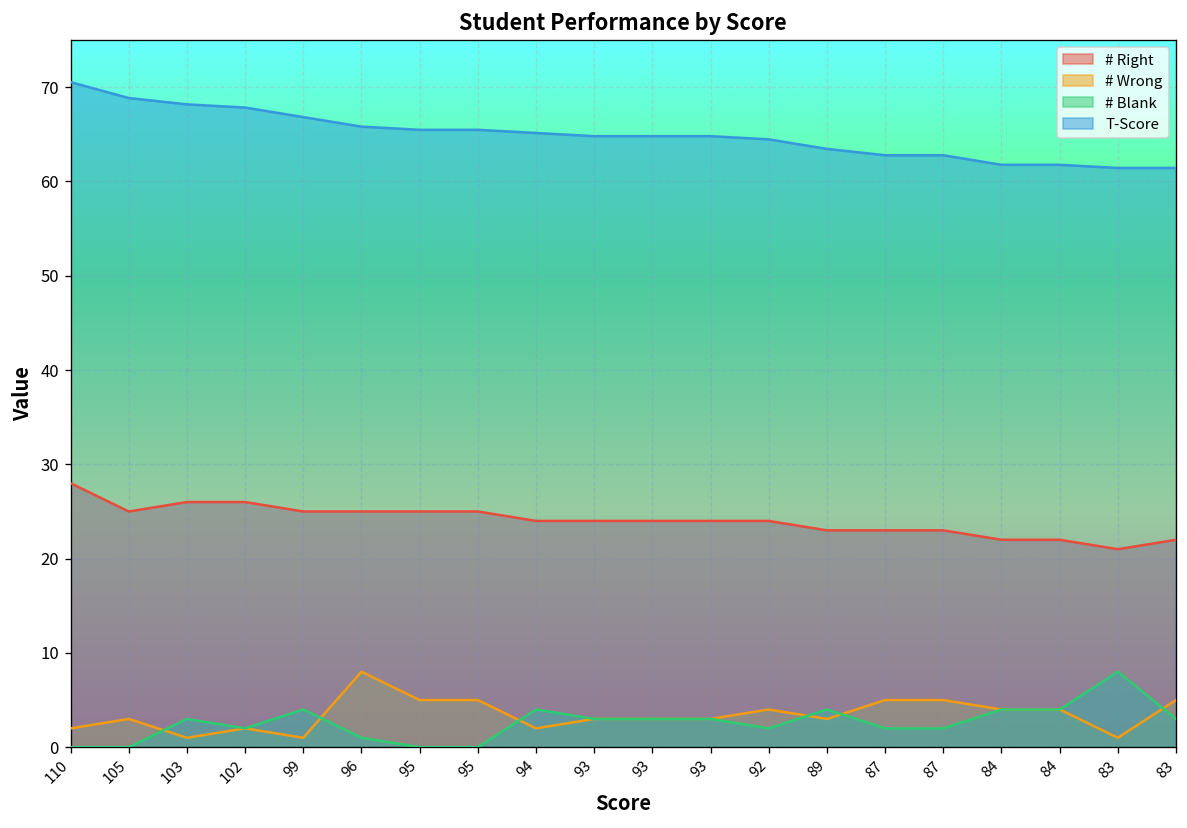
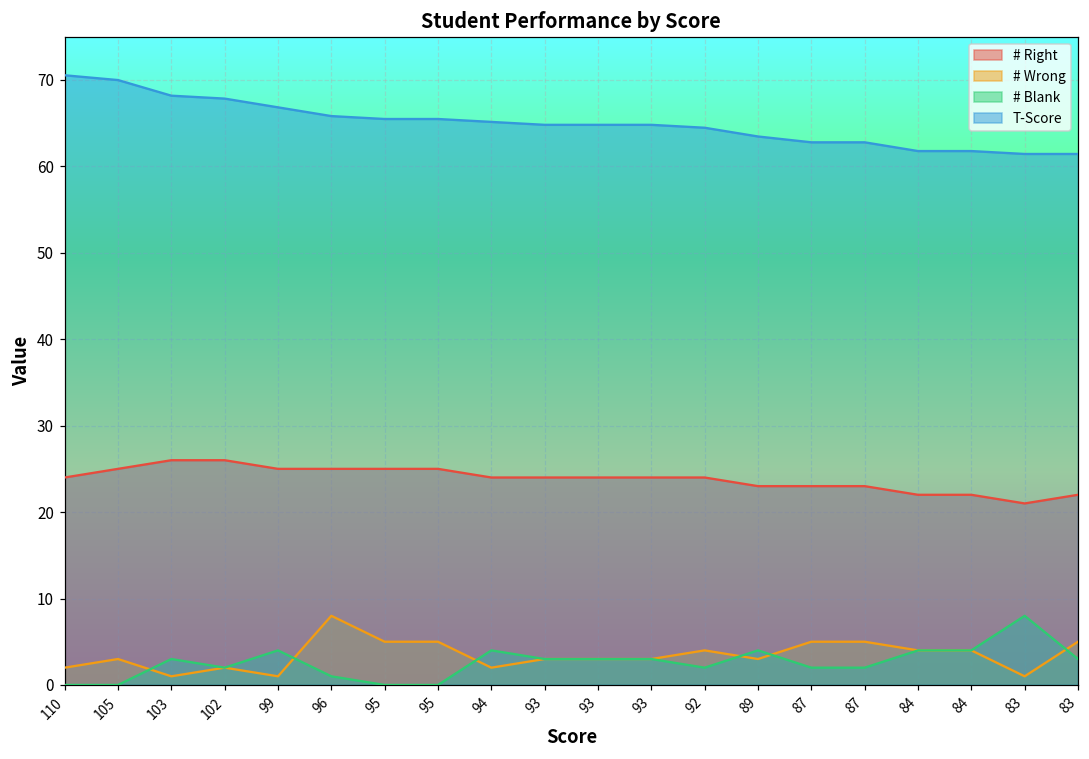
# Right, 110: 28 -> 24
T-Score, 105: 69 -> 70
